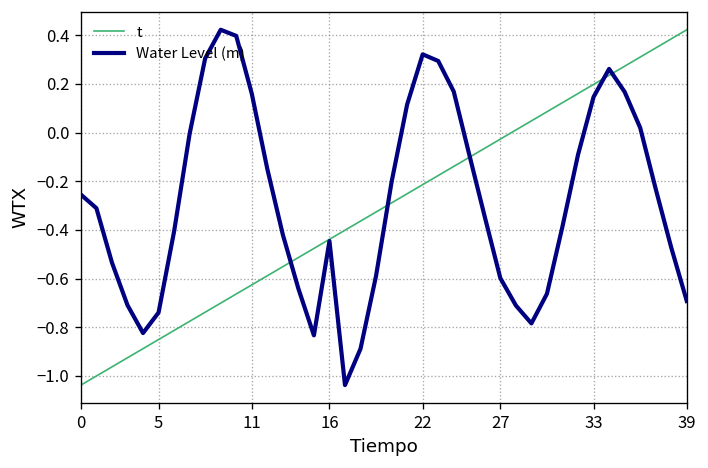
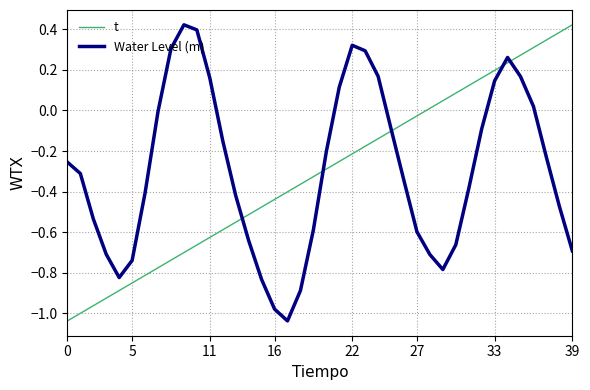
Water Level (m), 16: -0.45 -> -0.98
